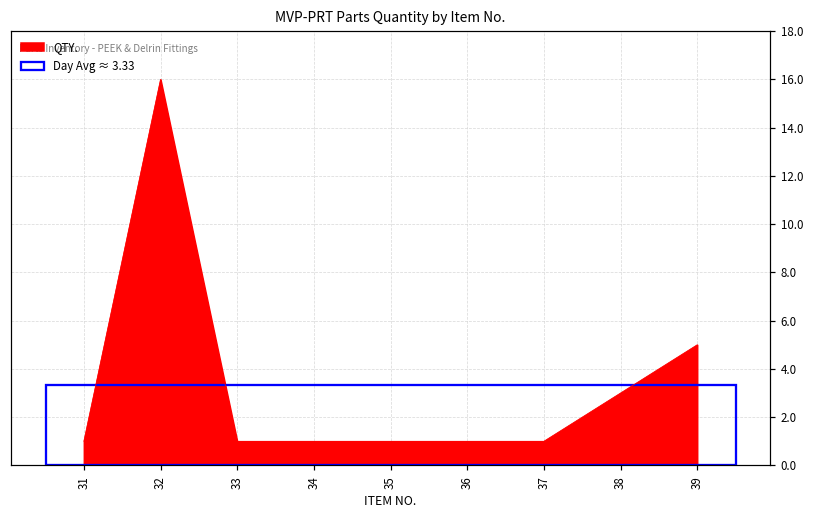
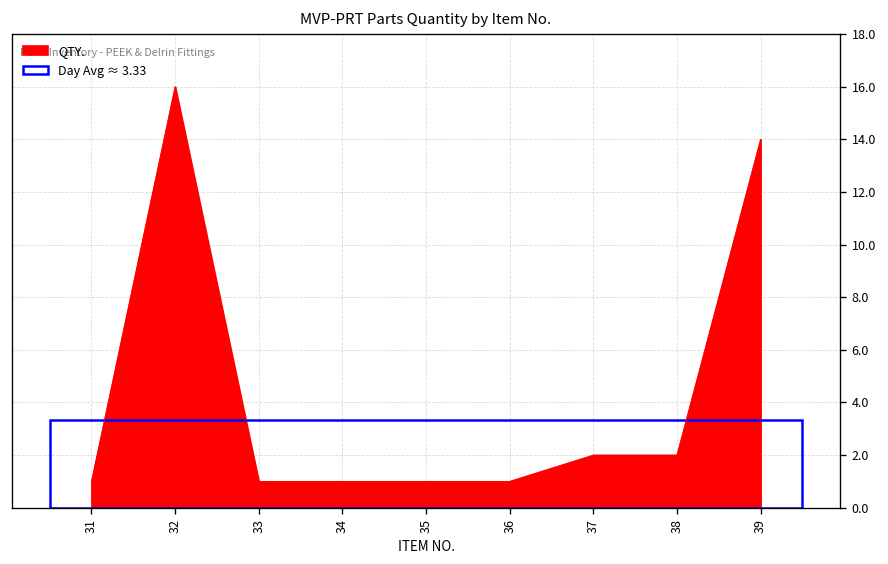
37: 1 -> 2
38: 3 -> 2
39: 5 -> 14
